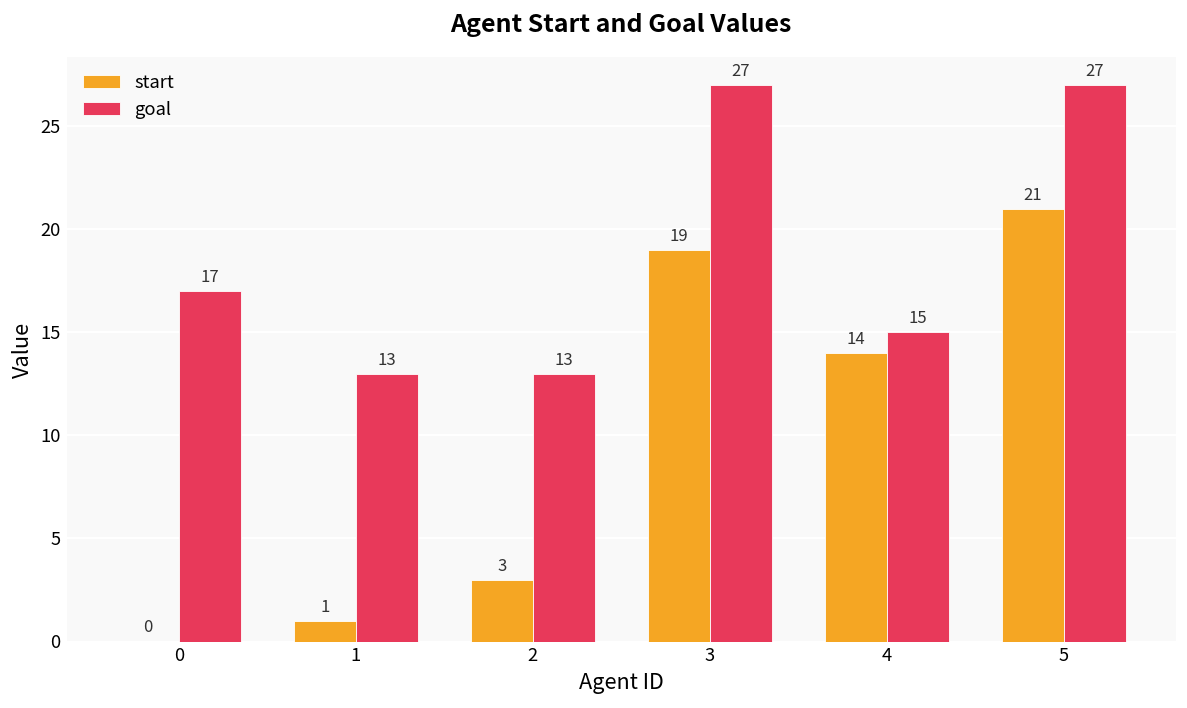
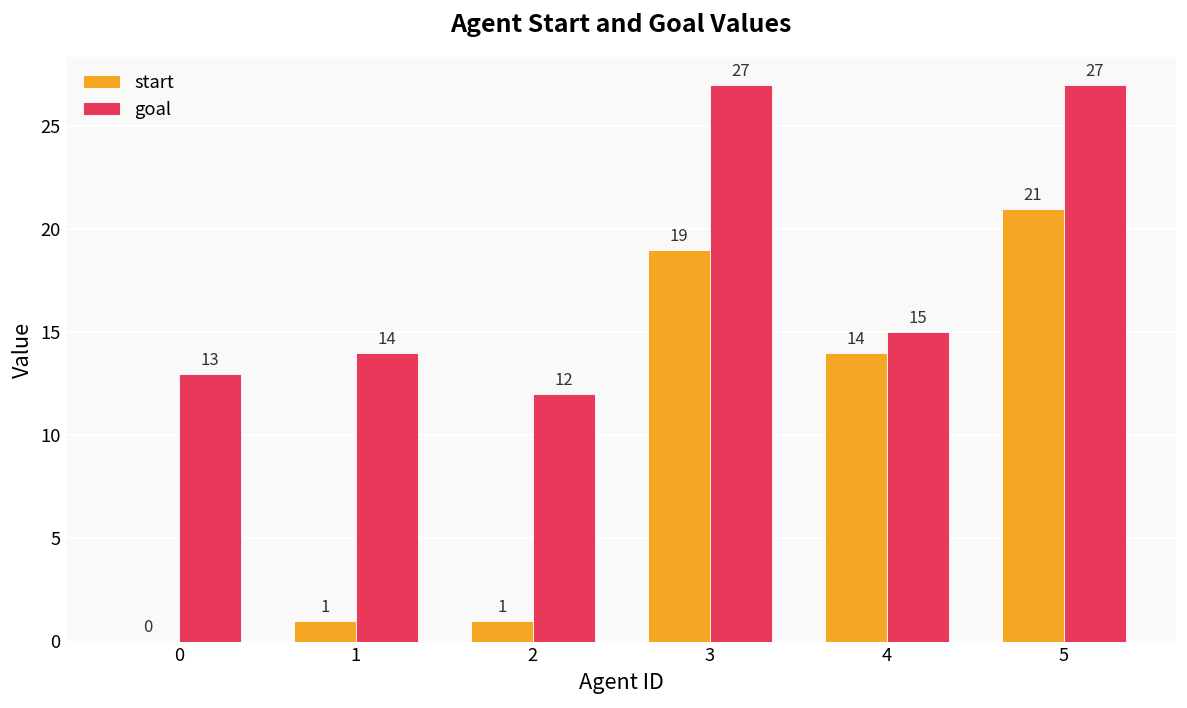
goal, 0: 17 -> 13
goal, 1: 13 -> 14
start, 2: 3 -> 1
goal, 2: 13 -> 12
